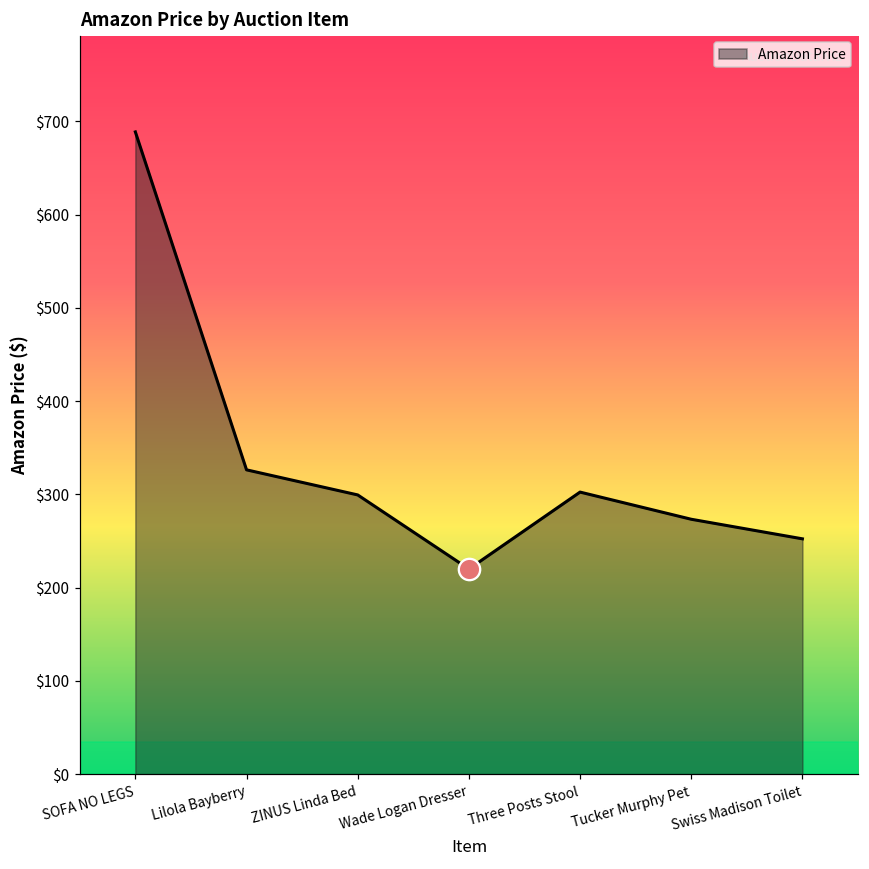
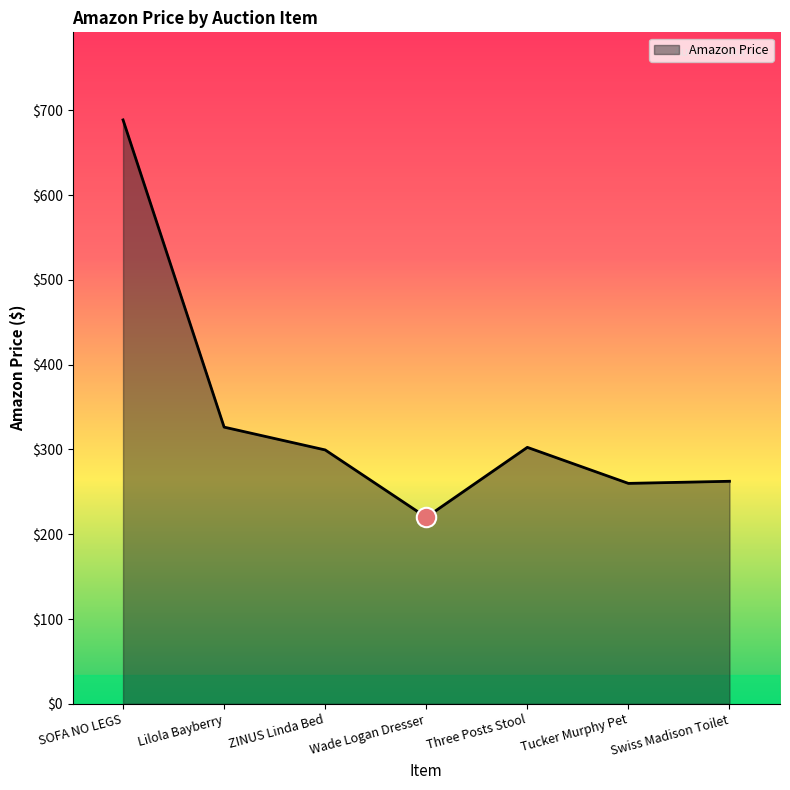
Amazon Price, Tucker Murphy Pet: $270 -> $260
Amazon Price, Swiss Madison Toilet: $250 -> $260
